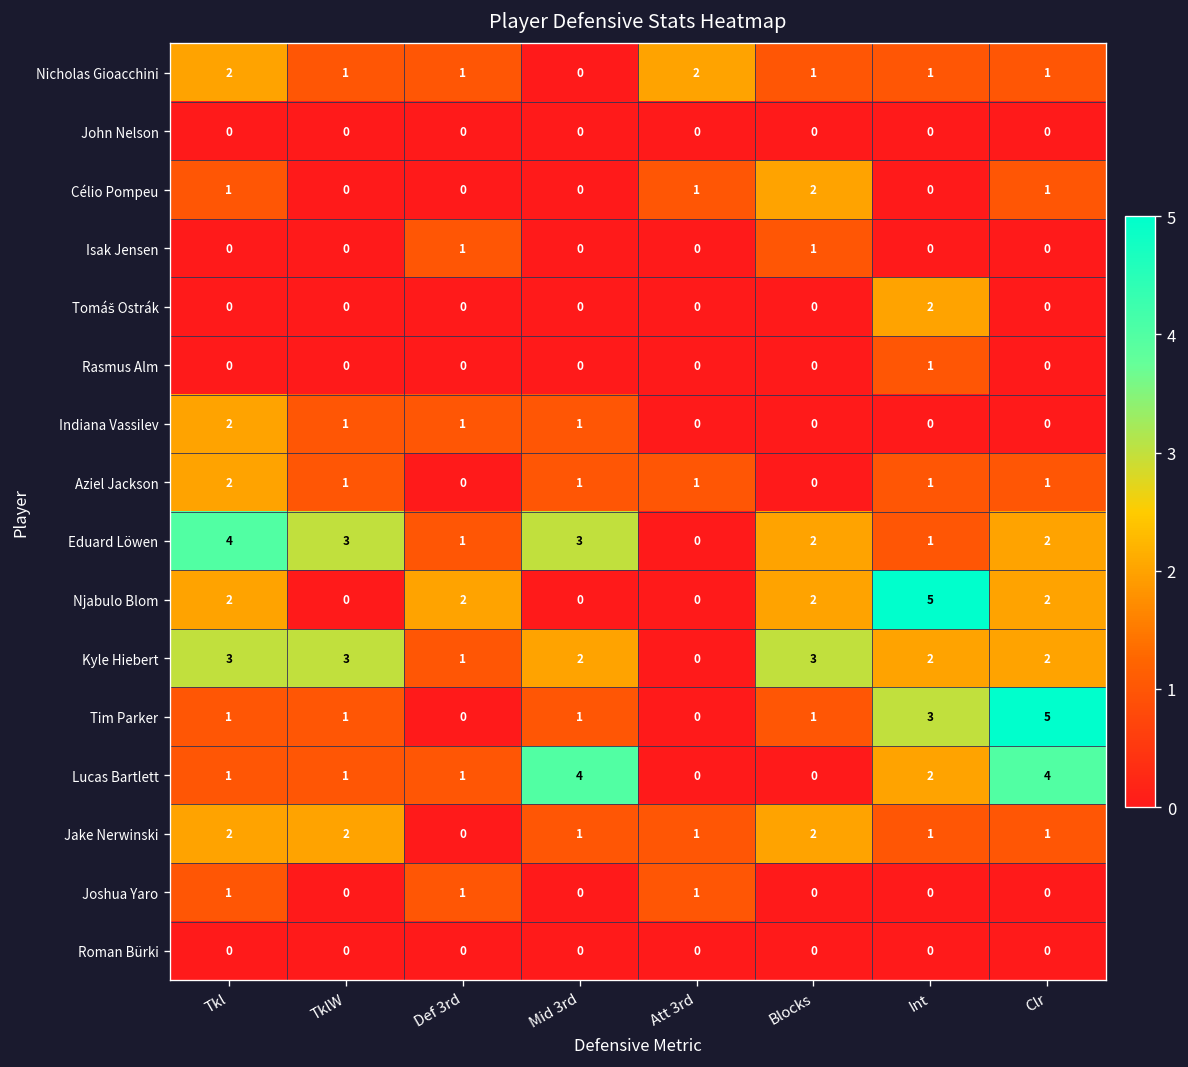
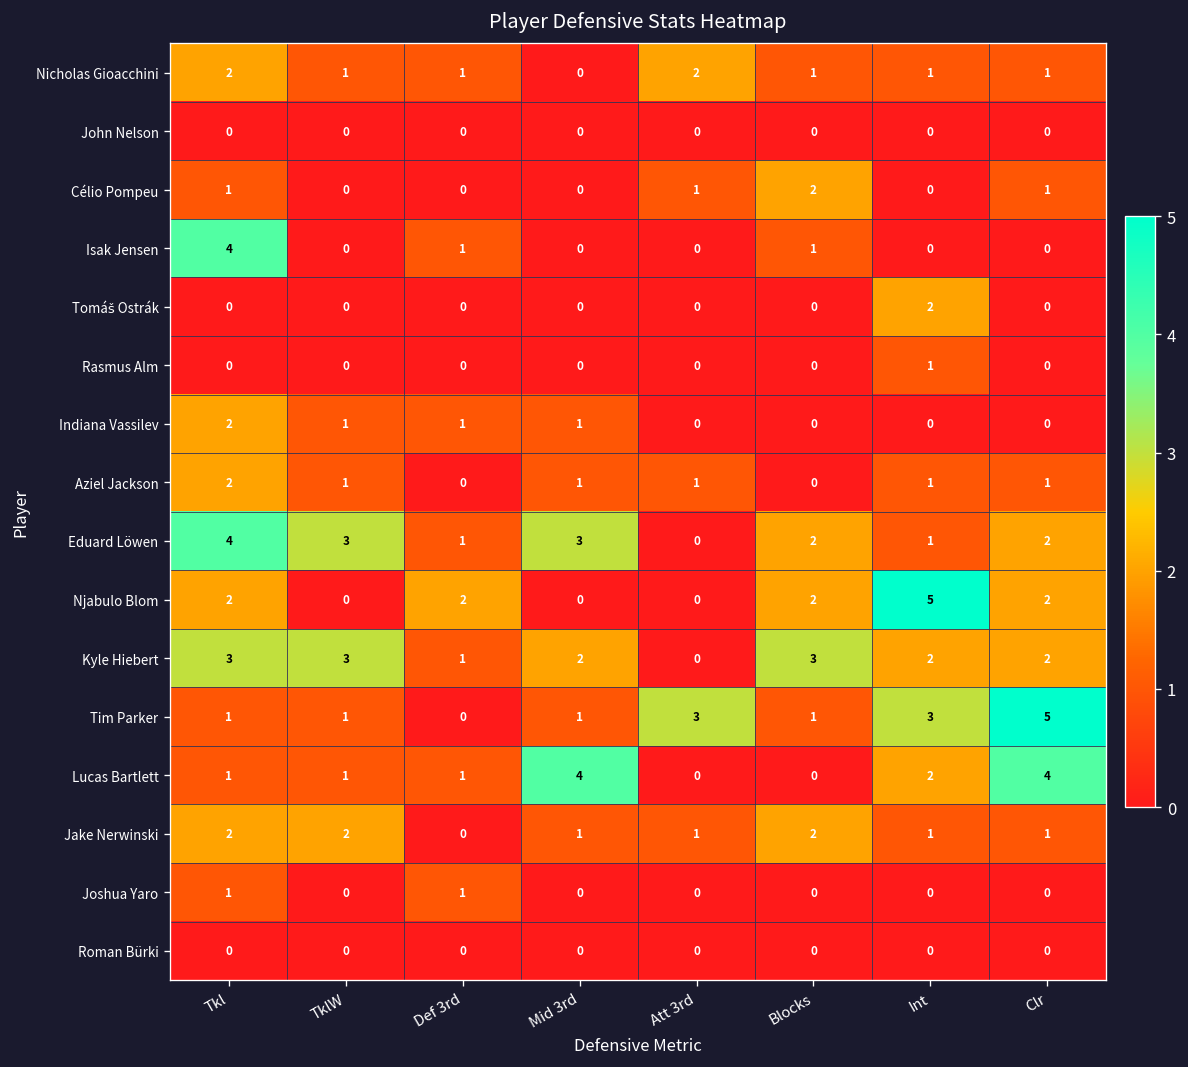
Isak Jensen, Tkl: 0 -> 4
Tim Parker, Att 3rd: 0 -> 3
Joshua Yaro, Att 3rd: 1 -> 0
